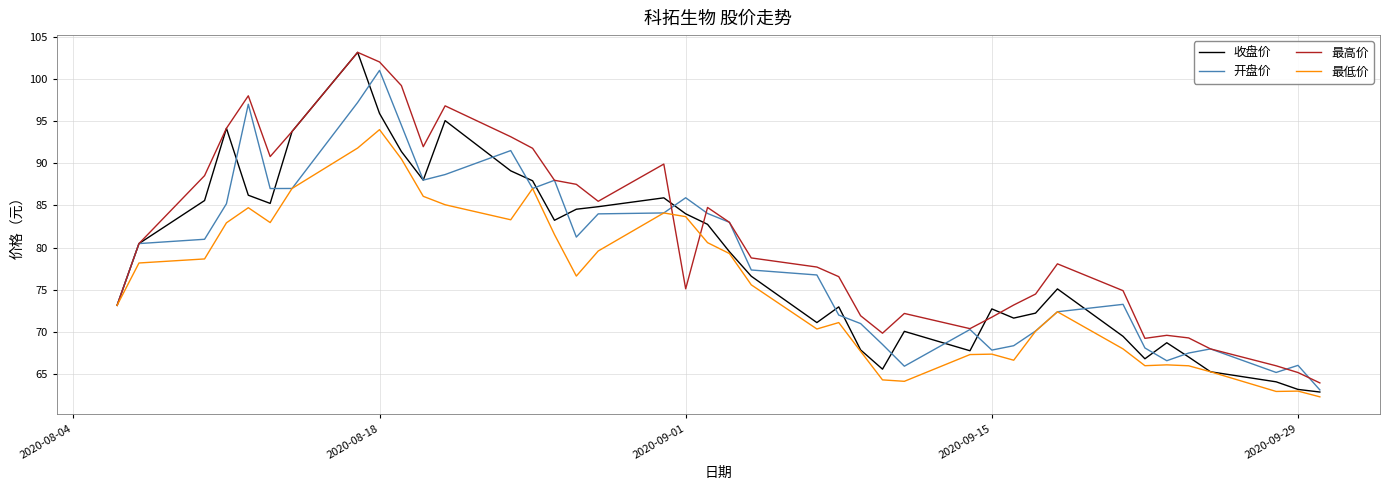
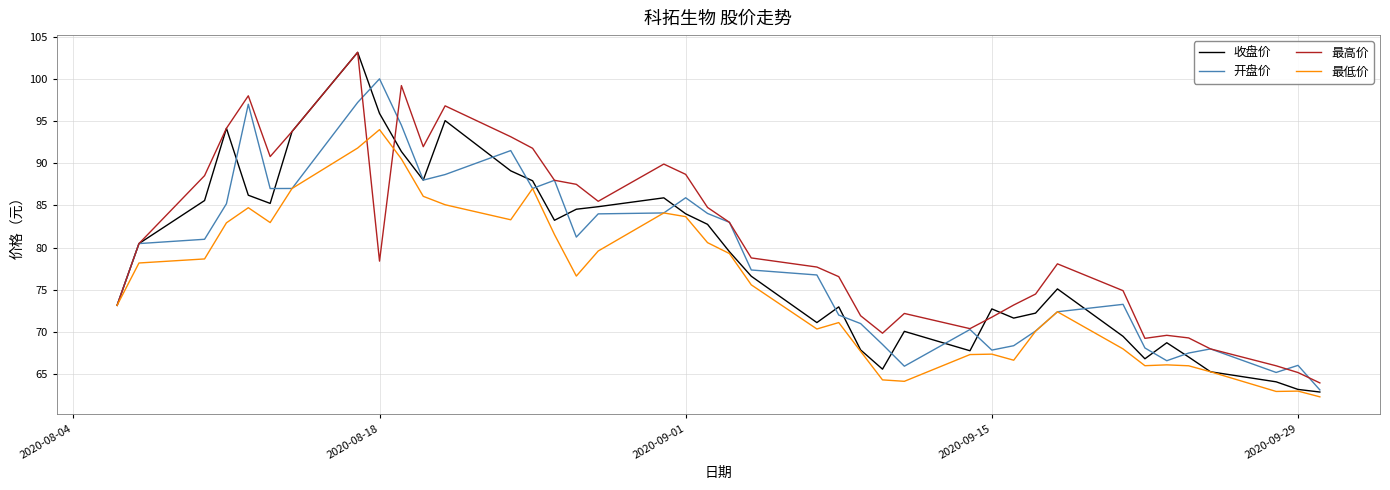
开盘价, 2020-08-18: 101 -> 100
最高价, 2020-08-18: 102 -> 78
最高价, 2020-09-01: 75 -> 89
